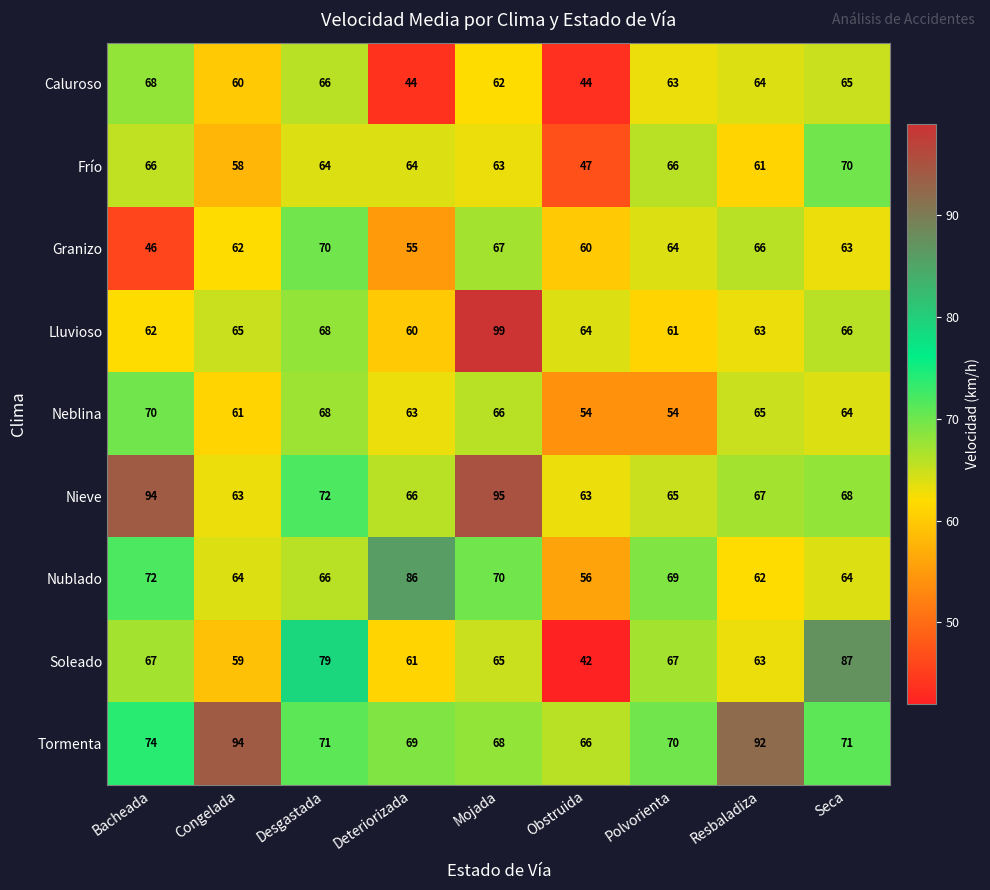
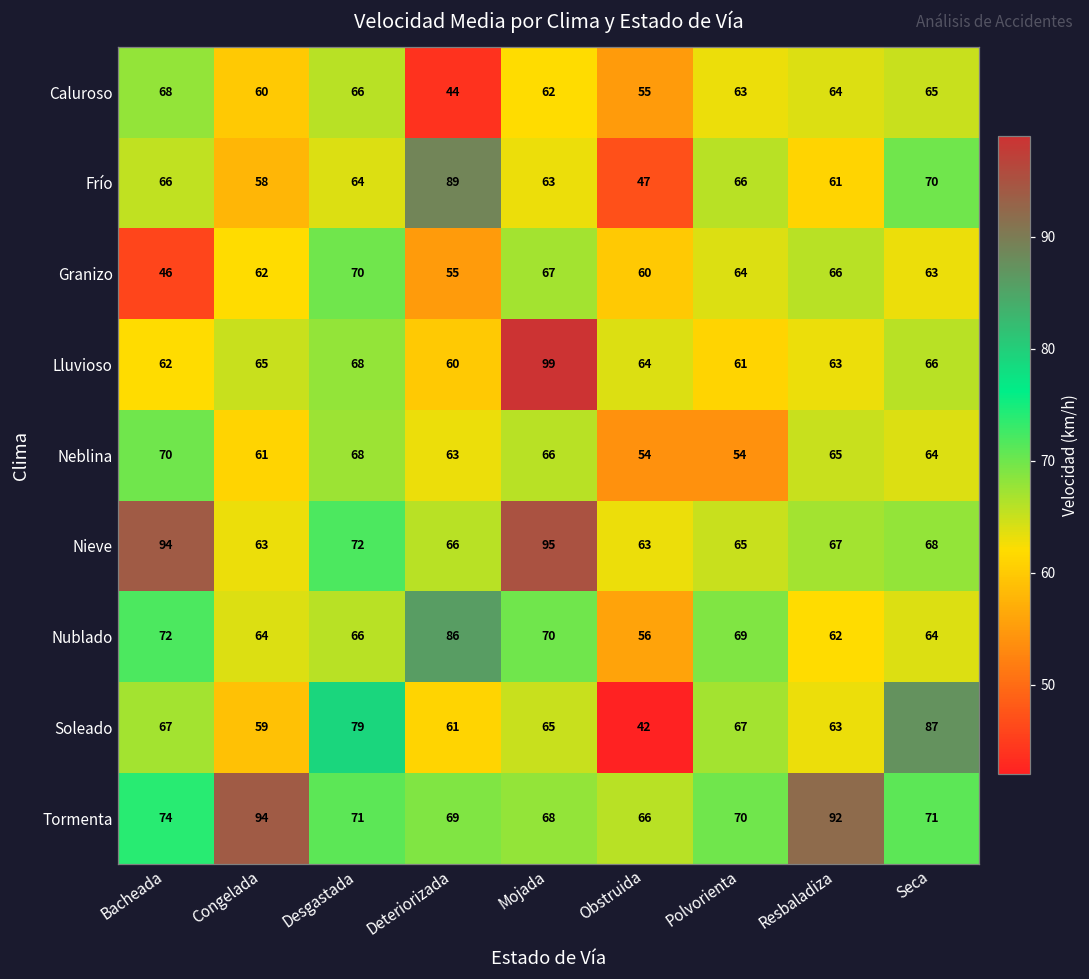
Caluroso, Obstruida: 44 -> 55
Frío, Deteriorizada: 64 -> 89
